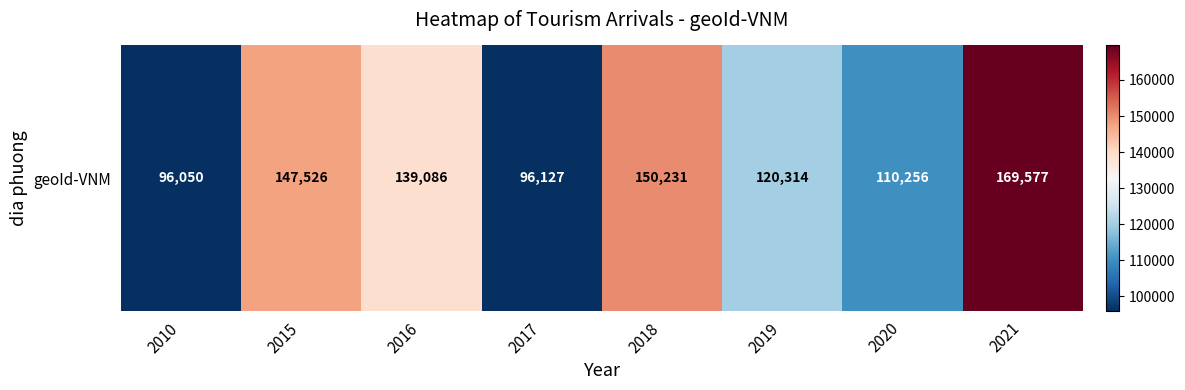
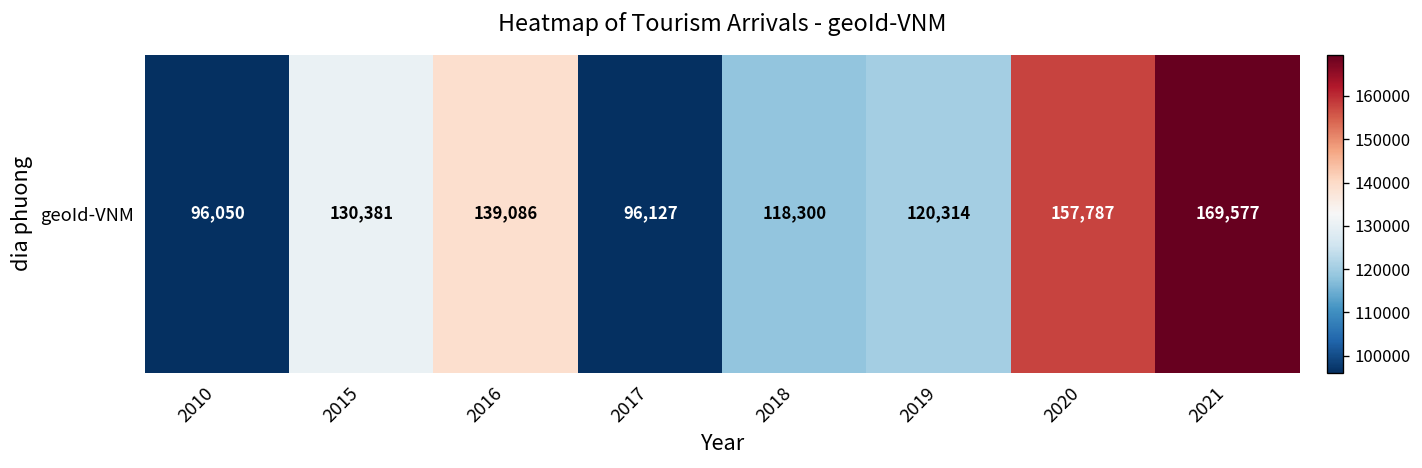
geoId-VNM, 2015: 147,526 -> 130,381
geoId-VNM, 2018: 150,231 -> 118,300
geoId-VNM, 2020: 110,256 -> 157,787
